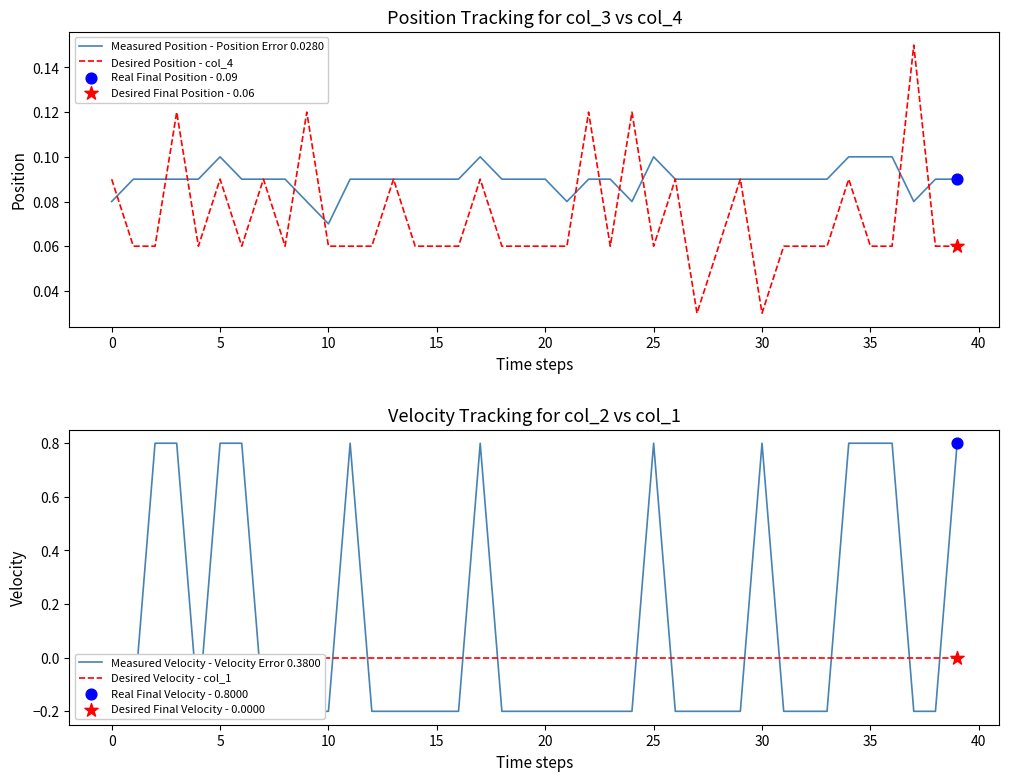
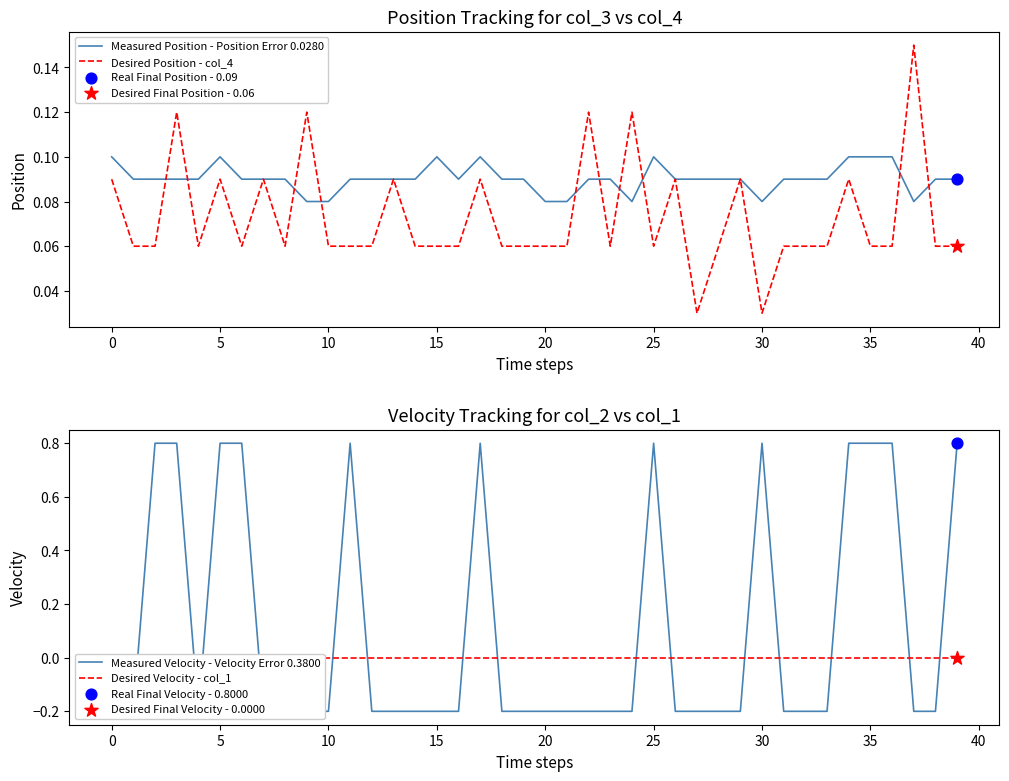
Position Tracking for col_3 vs col_4, Measured Position - Position Error 0.0280, 0: 0.08 -> 0.10
Position Tracking for col_3 vs col_4, Measured Position - Position Error 0.0280, 10: 0.07 -> 0.08
Position Tracking for col_3 vs col_4, Measured Position - Position Error 0.0280, 15: 0.09 -> 0.10
Position Tracking for col_3 vs col_4, Measured Position - Position Error 0.0280, 20: 0.09 -> 0.08
Position Tracking for col_3 vs col_4, Measured Position - Position Error 0.0280, 30: 0.09 -> 0.08
